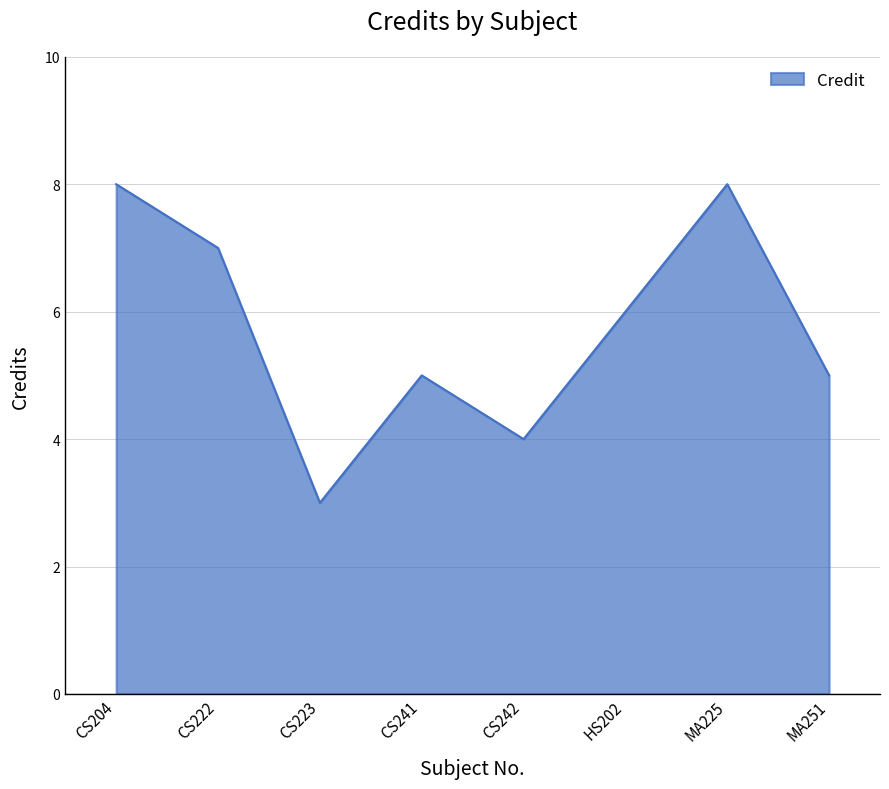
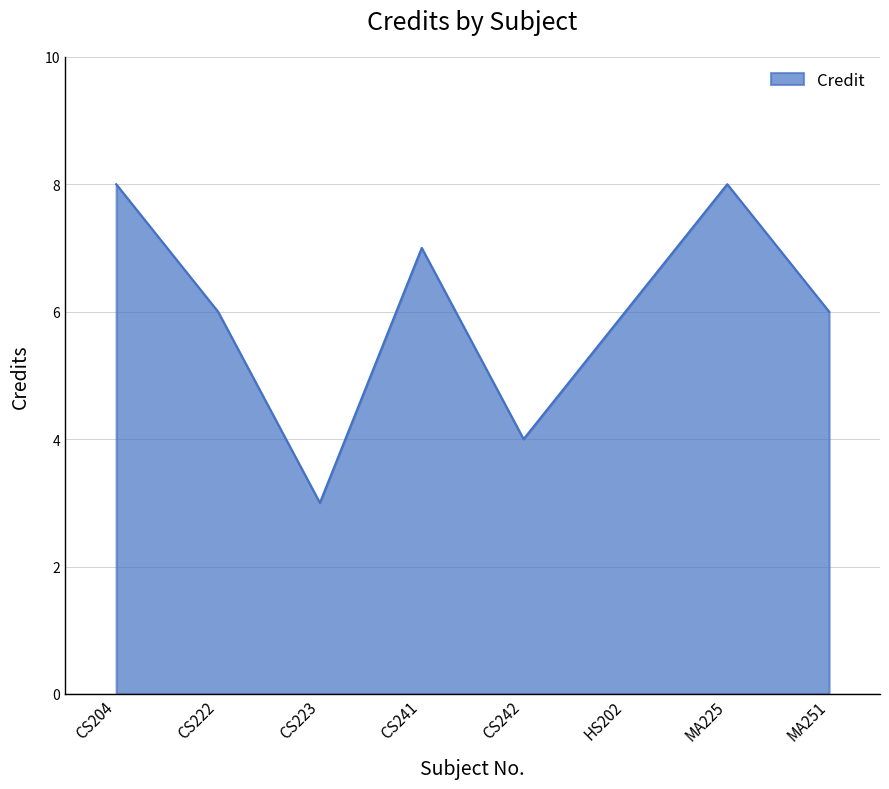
CS222: 7 -> 6
CS241: 5 -> 7
MA251: 5 -> 6
